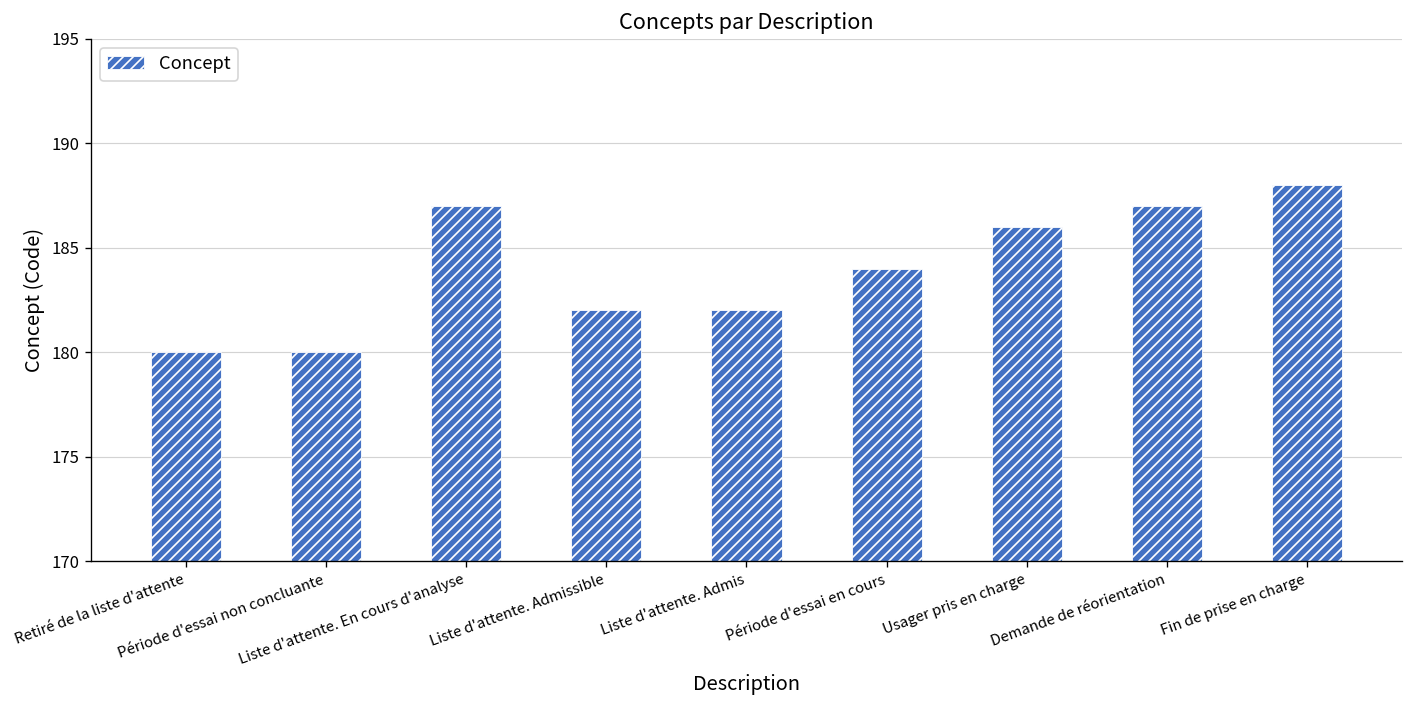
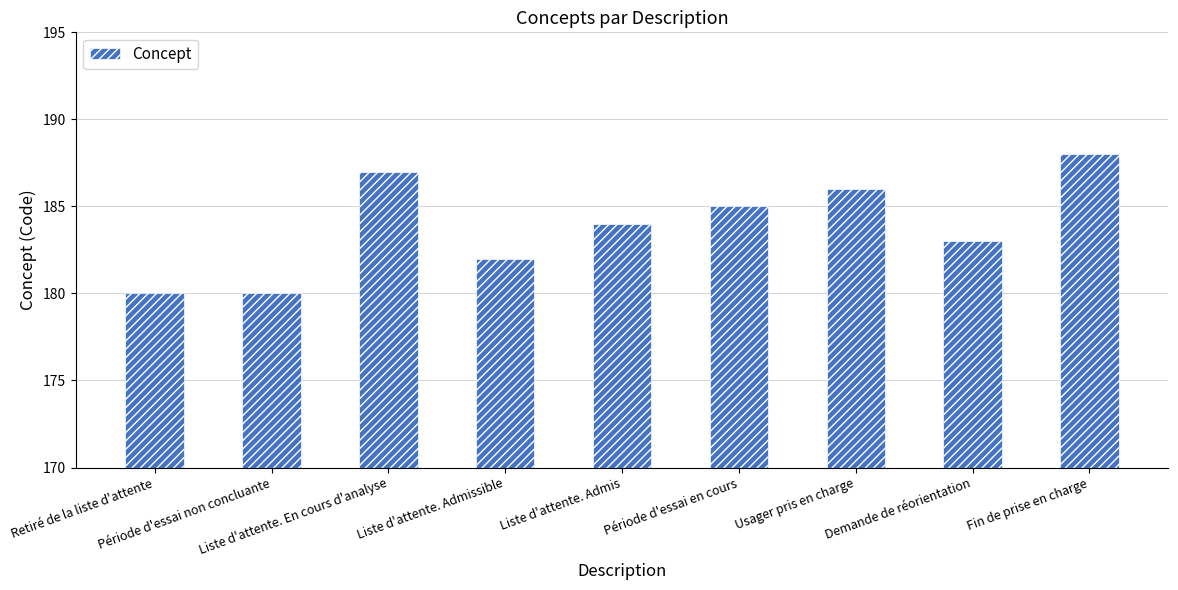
Liste d'attente. Admis: 182 -> 184
Période d'essai en cours: 184 -> 185
Demande de réorientation: 187 -> 183
